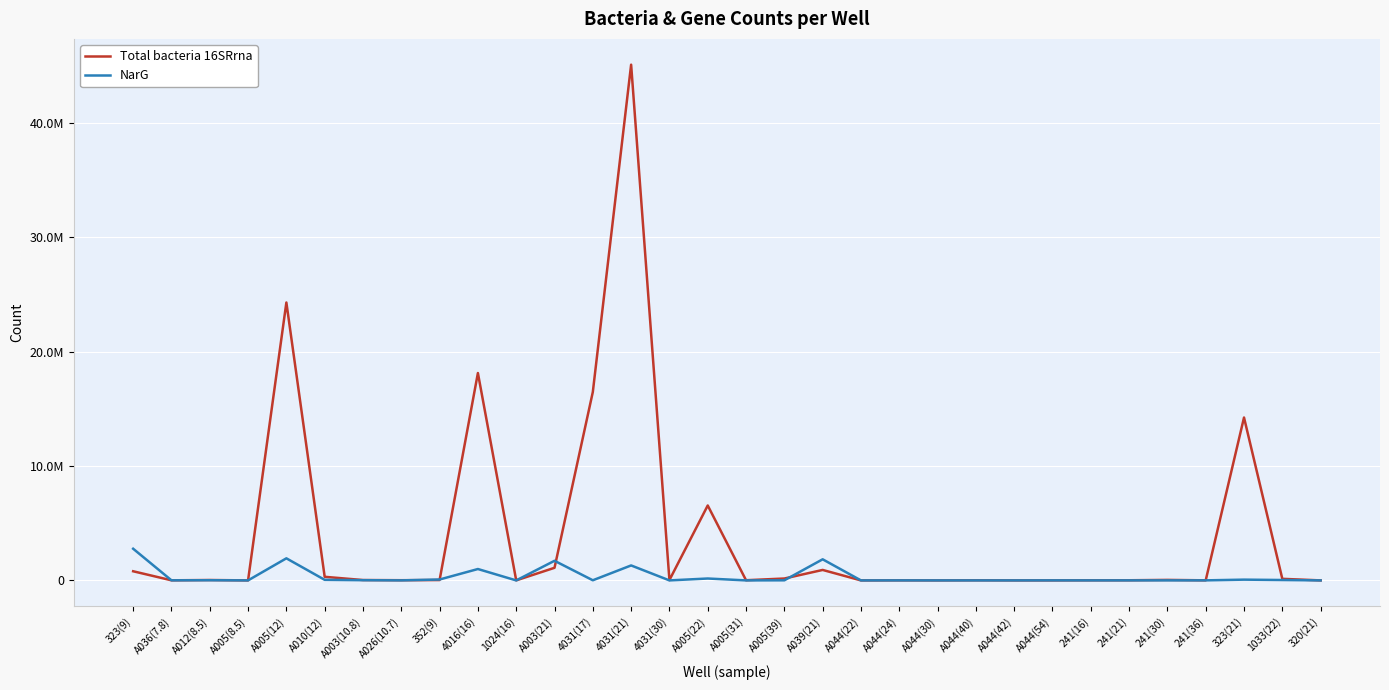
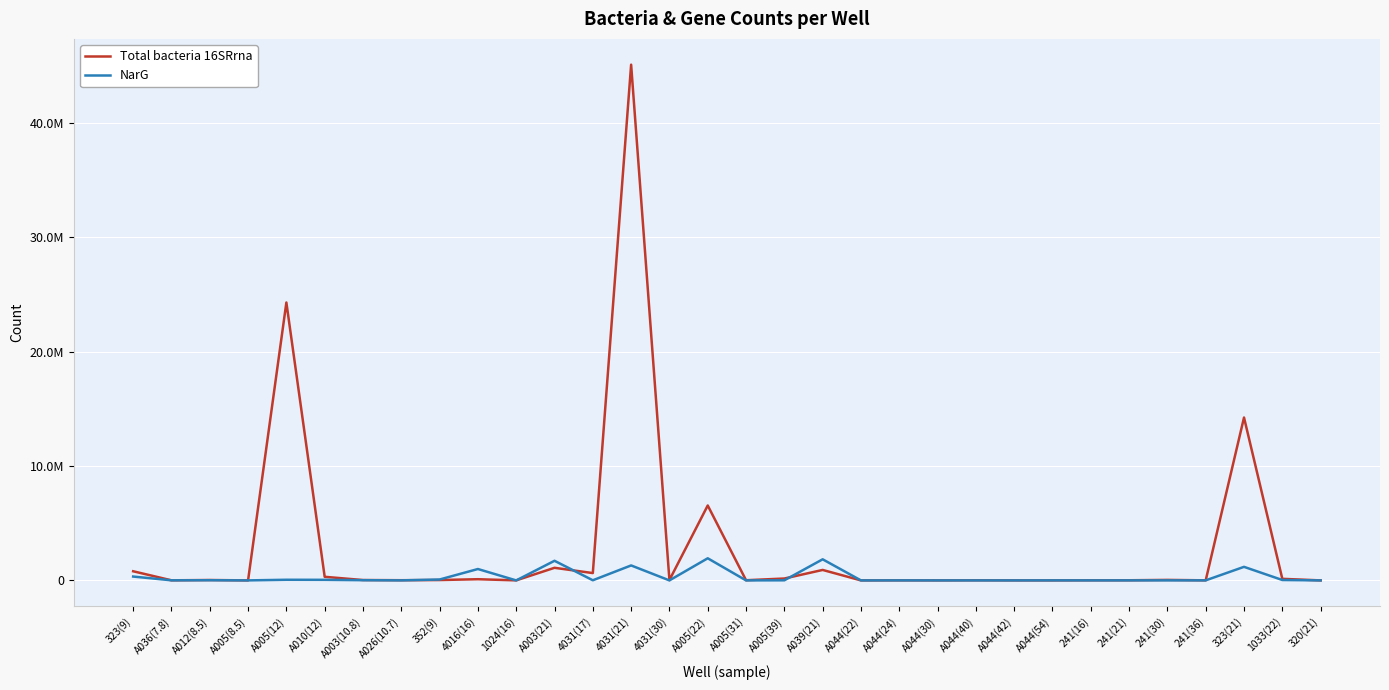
NarG, 323(9): 2800000 -> 300000
NarG, A005(12): 1900000 -> 100000
Total bacteria 16SRrna, 4016(16): 18100000 -> 100000
Total bacteria 16SRrna, 4031(17): 16500000 -> 600000
NarG, A005(22): 200000 -> 1900000
NarG, 323(21): 100000 -> 1200000
